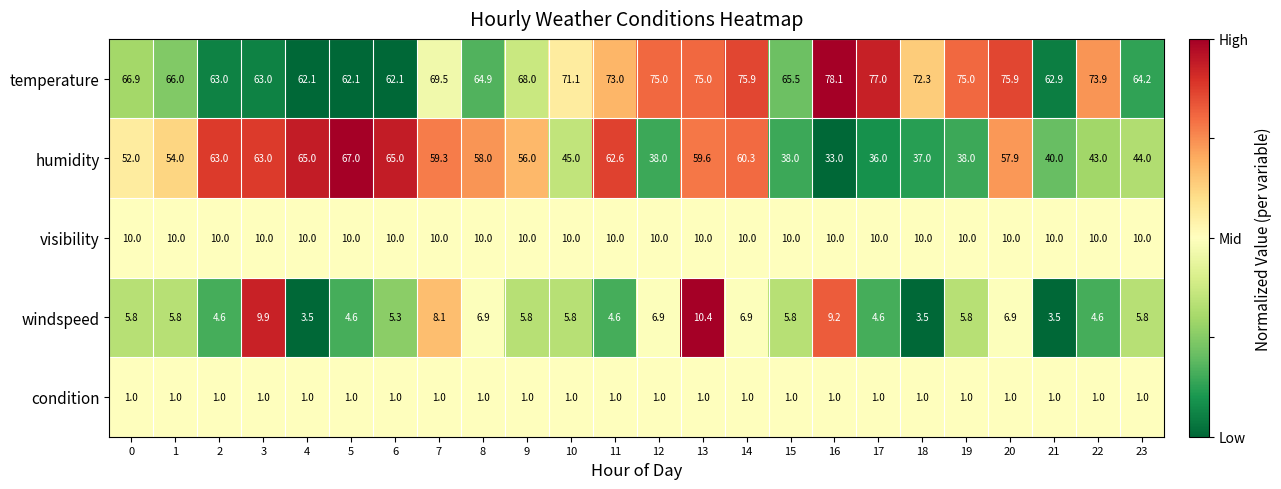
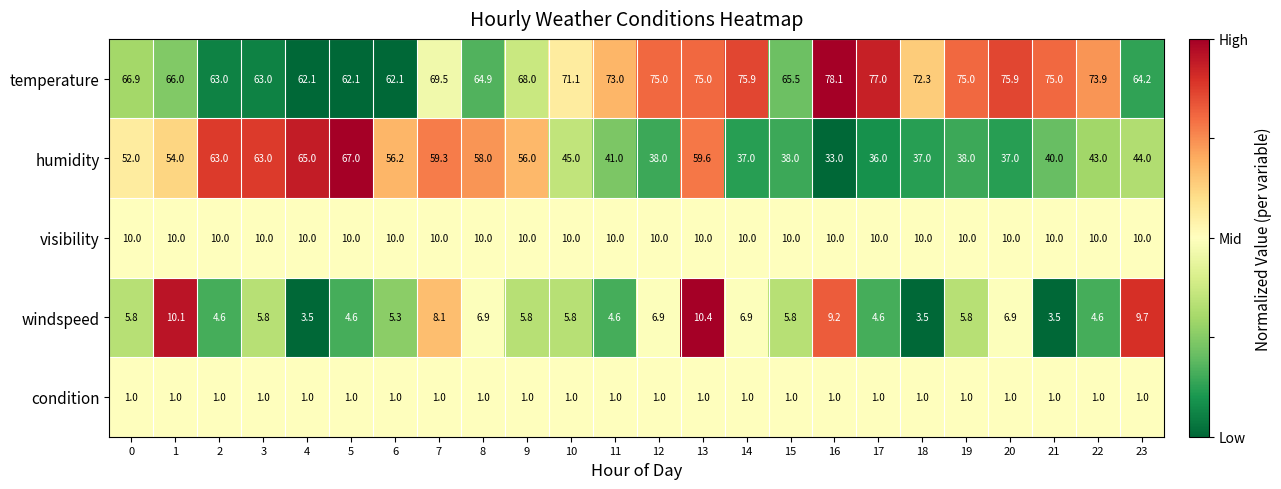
temperature, 21: 62.9 -> 75.0
humidity, 6: 65.0 -> 56.2
humidity, 11: 62.6 -> 41.0
humidity, 14: 60.3 -> 37.0
humidity, 20: 57.9 -> 37.0
windspeed, 1: 5.8 -> 10.1
windspeed, 3: 9.9 -> 5.8
windspeed, 23: 5.8 -> 9.7
